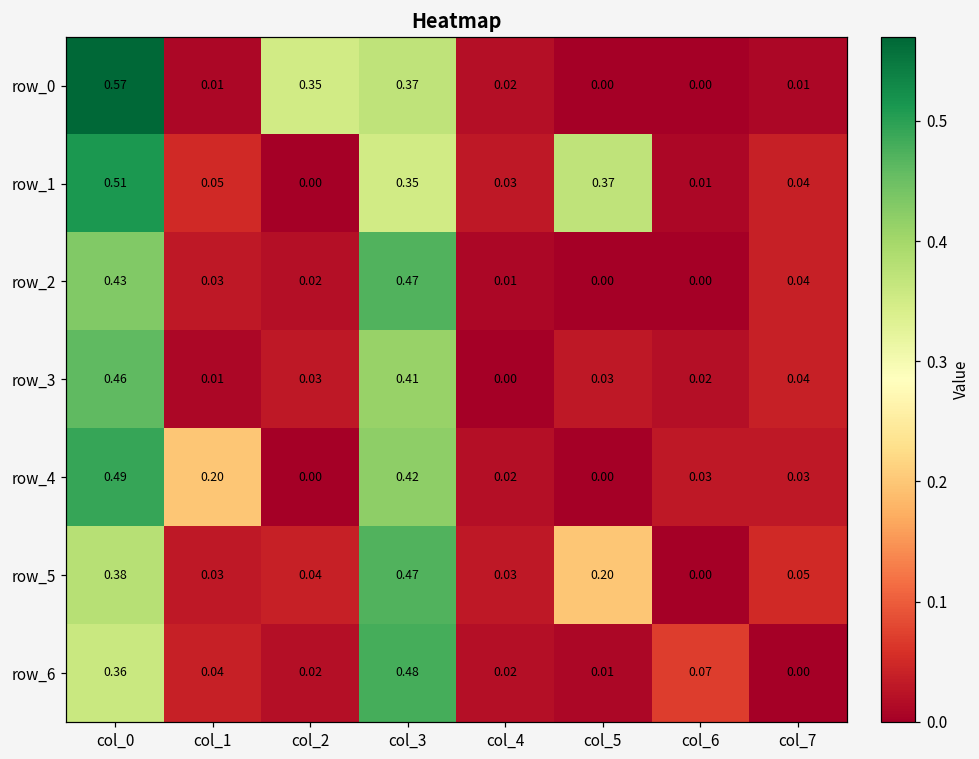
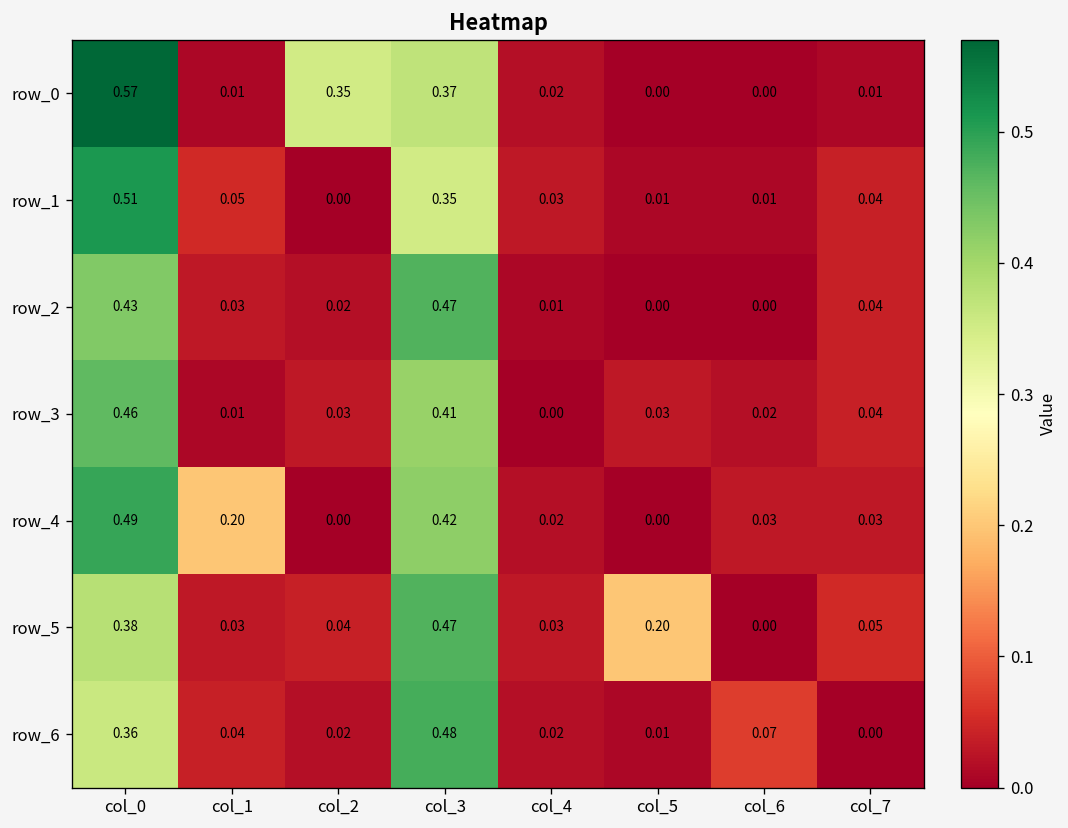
row_1, col_5: 0.37 -> 0.01
